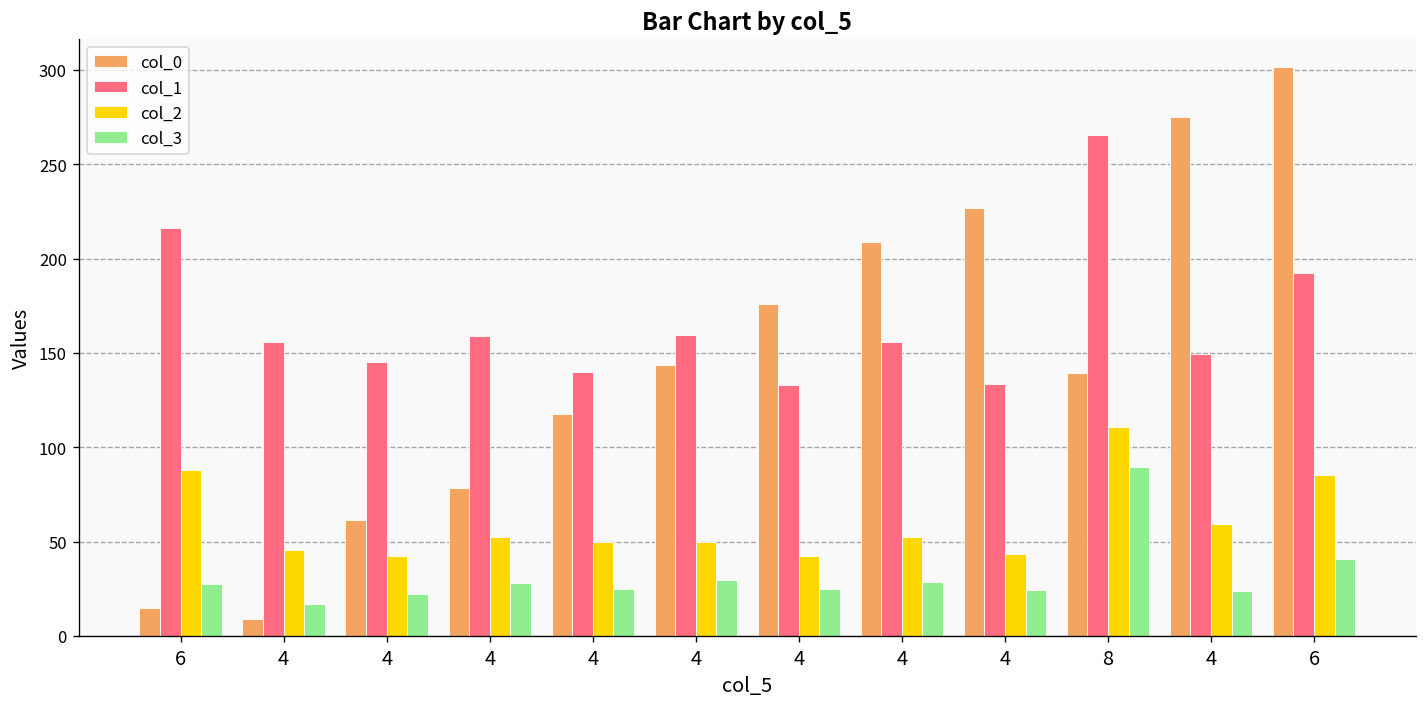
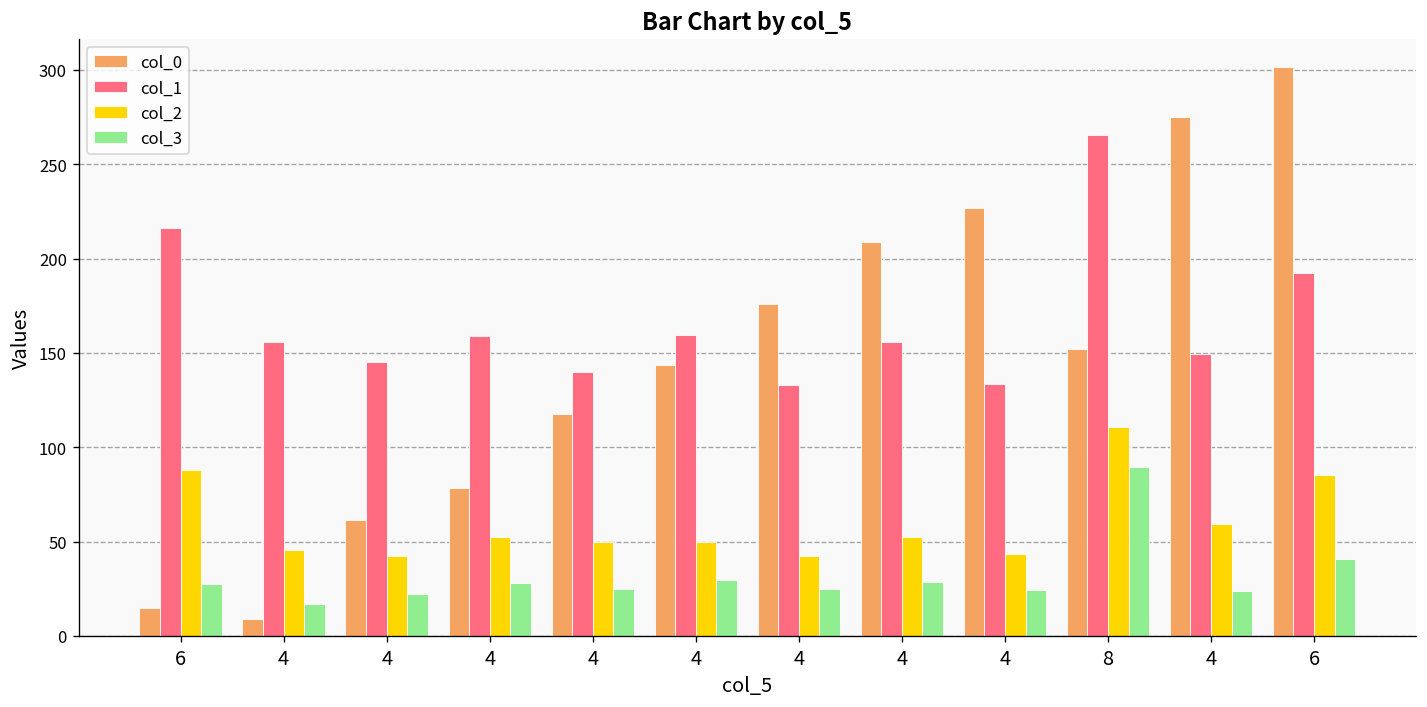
col_0, 8: 139 -> 152
